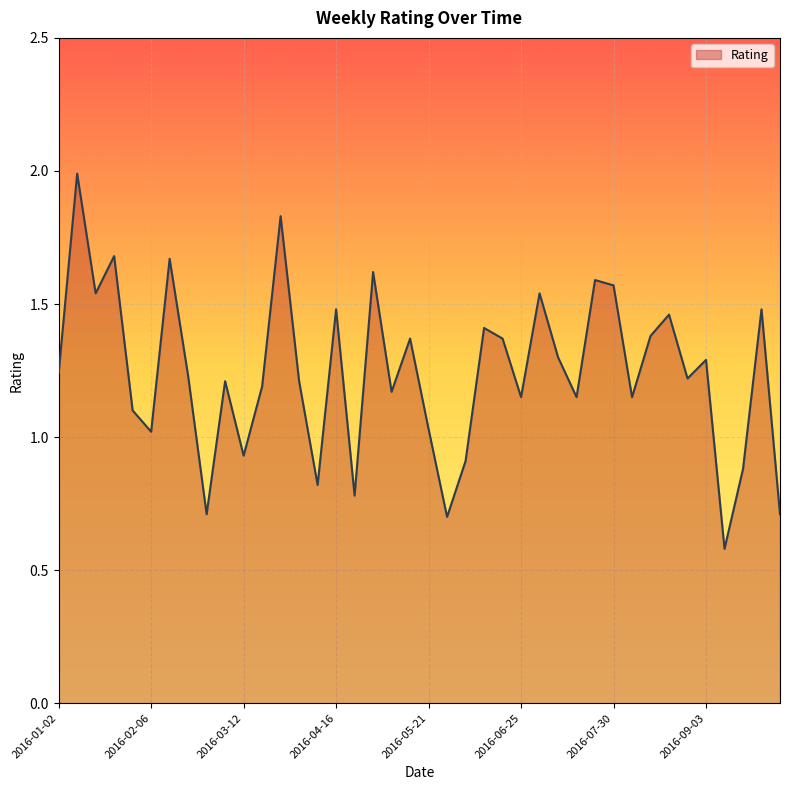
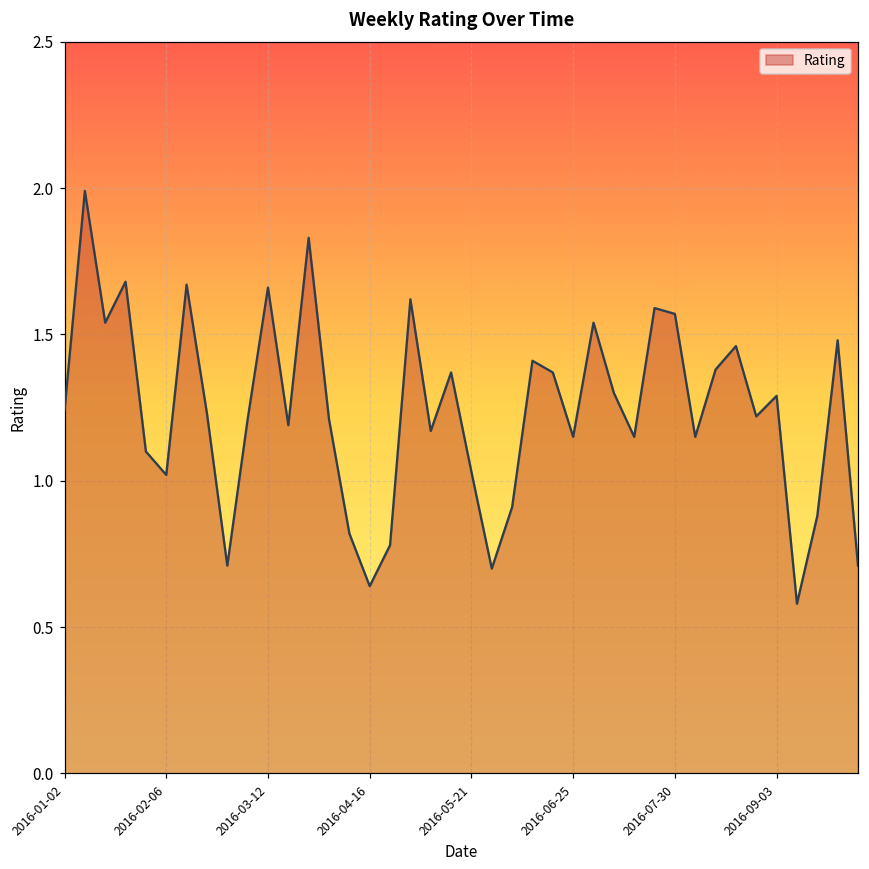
2016-03-12: 0.93 -> 1.66
2016-04-16: 1.48 -> 0.64
